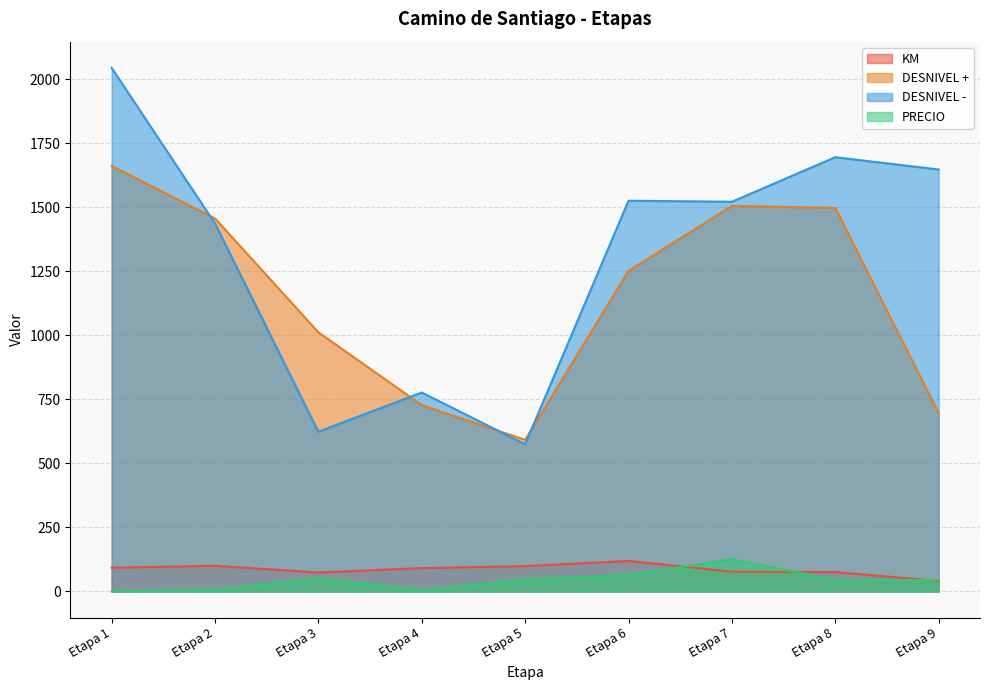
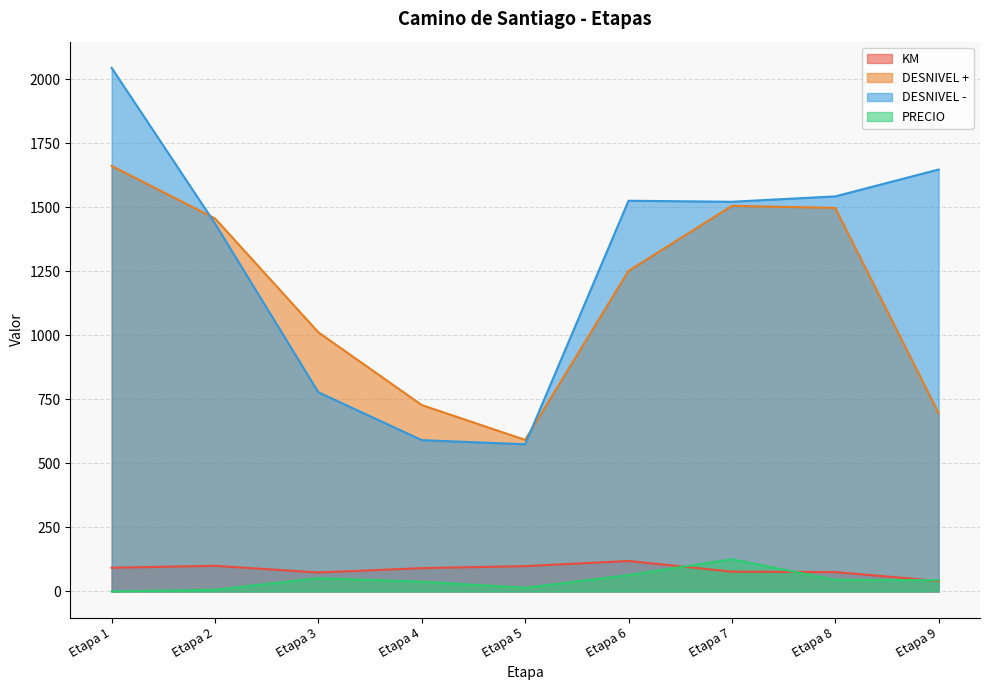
DESNIVEL -, Etapa 3: 620 -> 780
DESNIVEL -, Etapa 4: 780 -> 590
PRECIO, Etapa 4: 0 -> 40
PRECIO, Etapa 5: 50 -> 10
DESNIVEL -, Etapa 8: 1700 -> 1540
